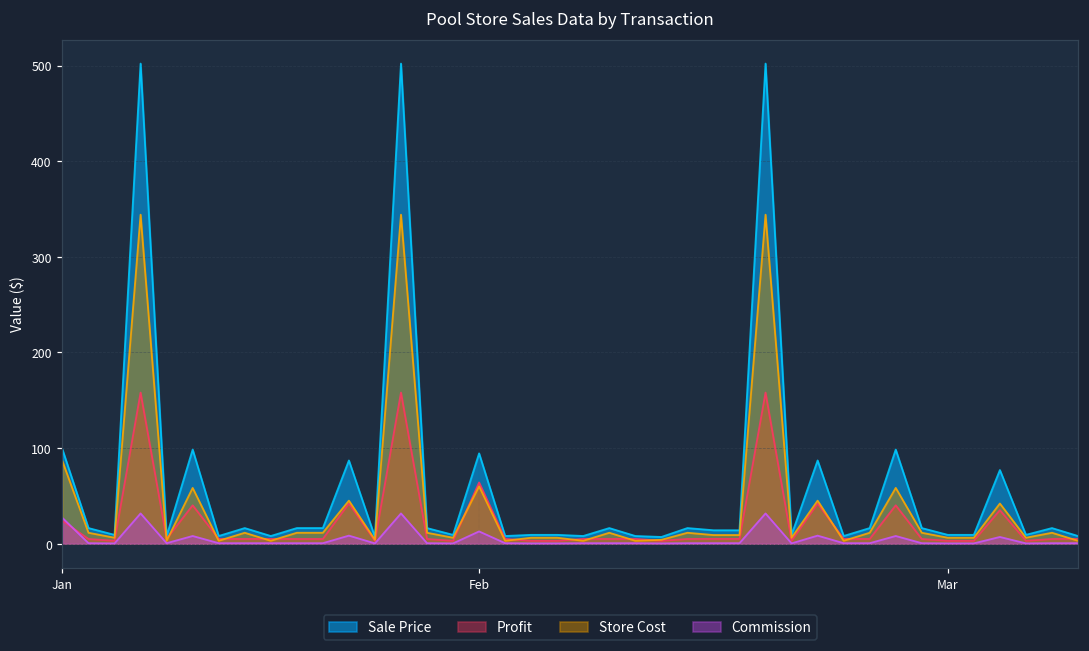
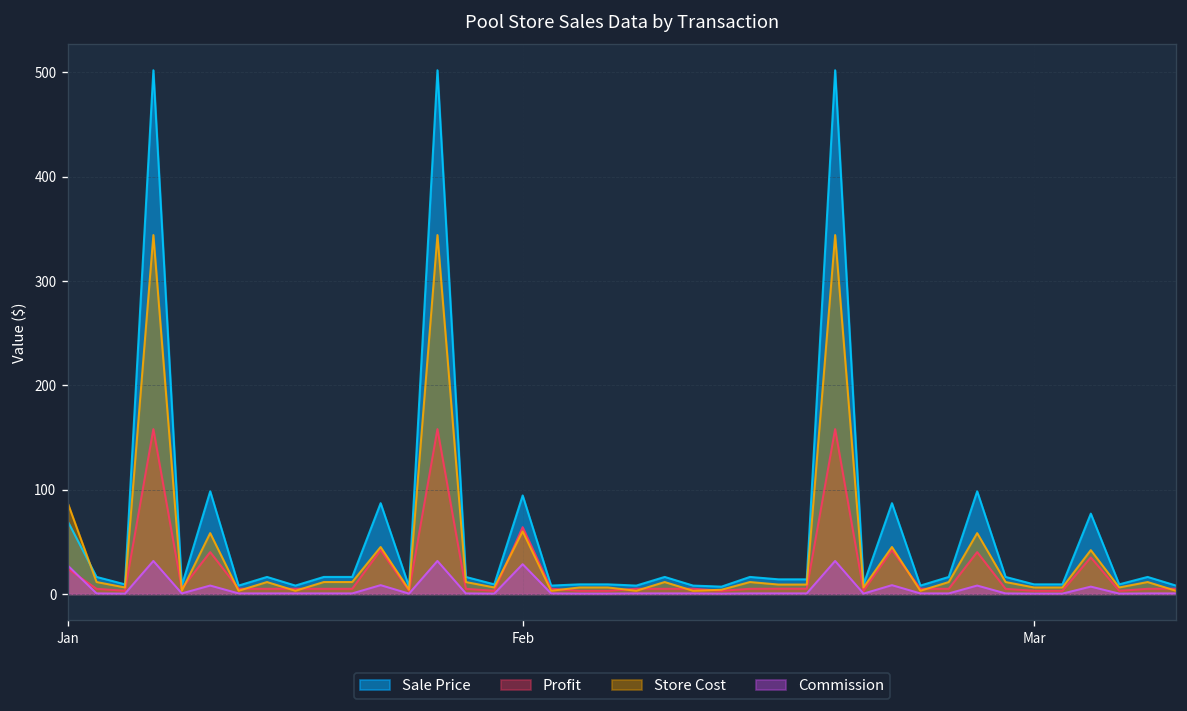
Sale Price, Jan: 100 -> 70
Commission, Feb: 10 -> 30
